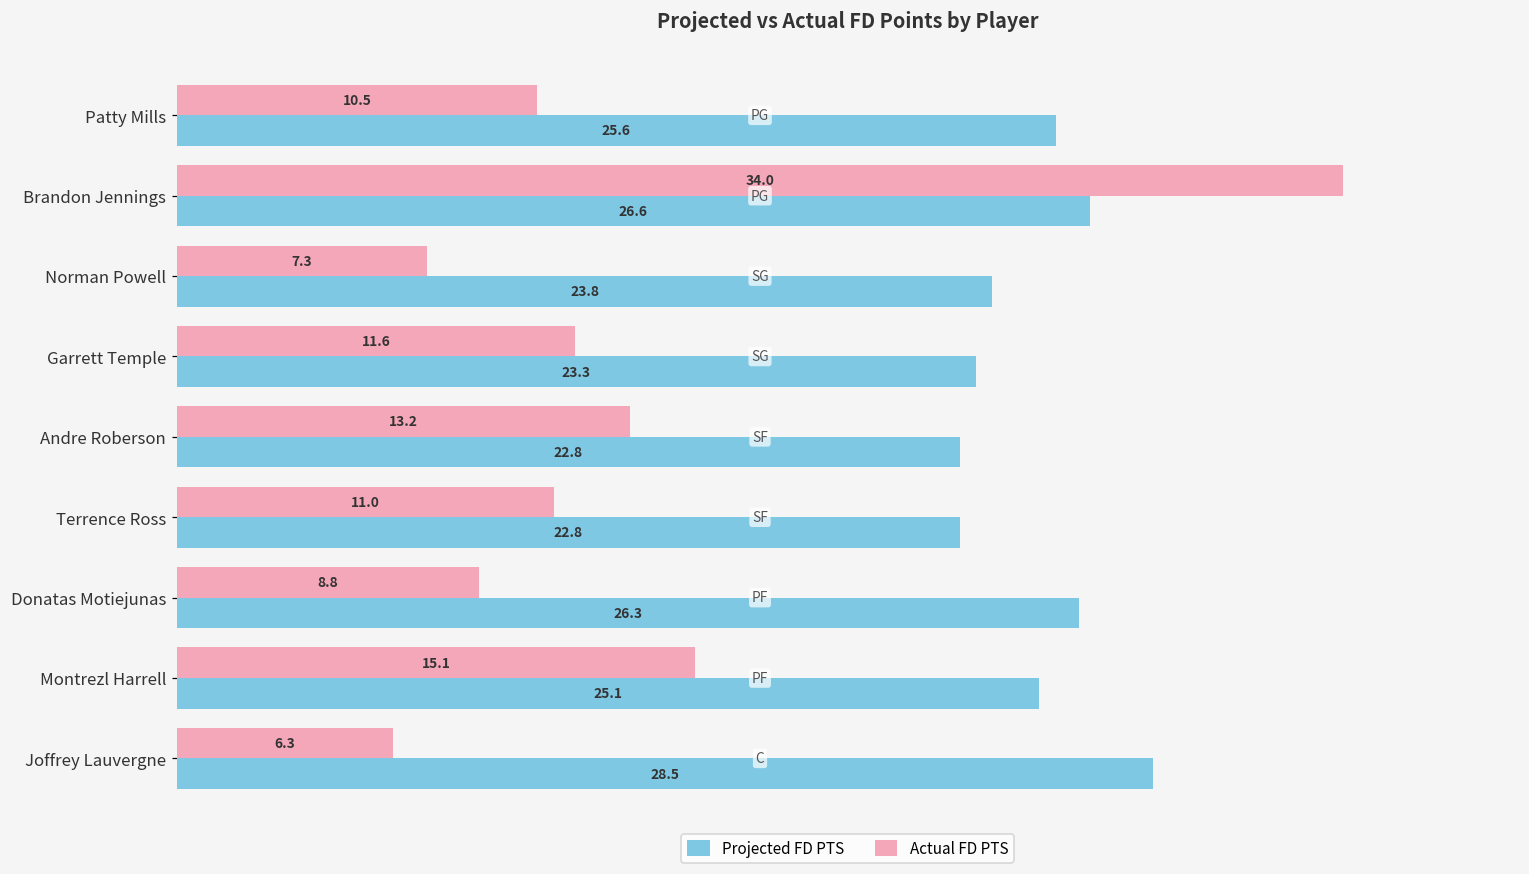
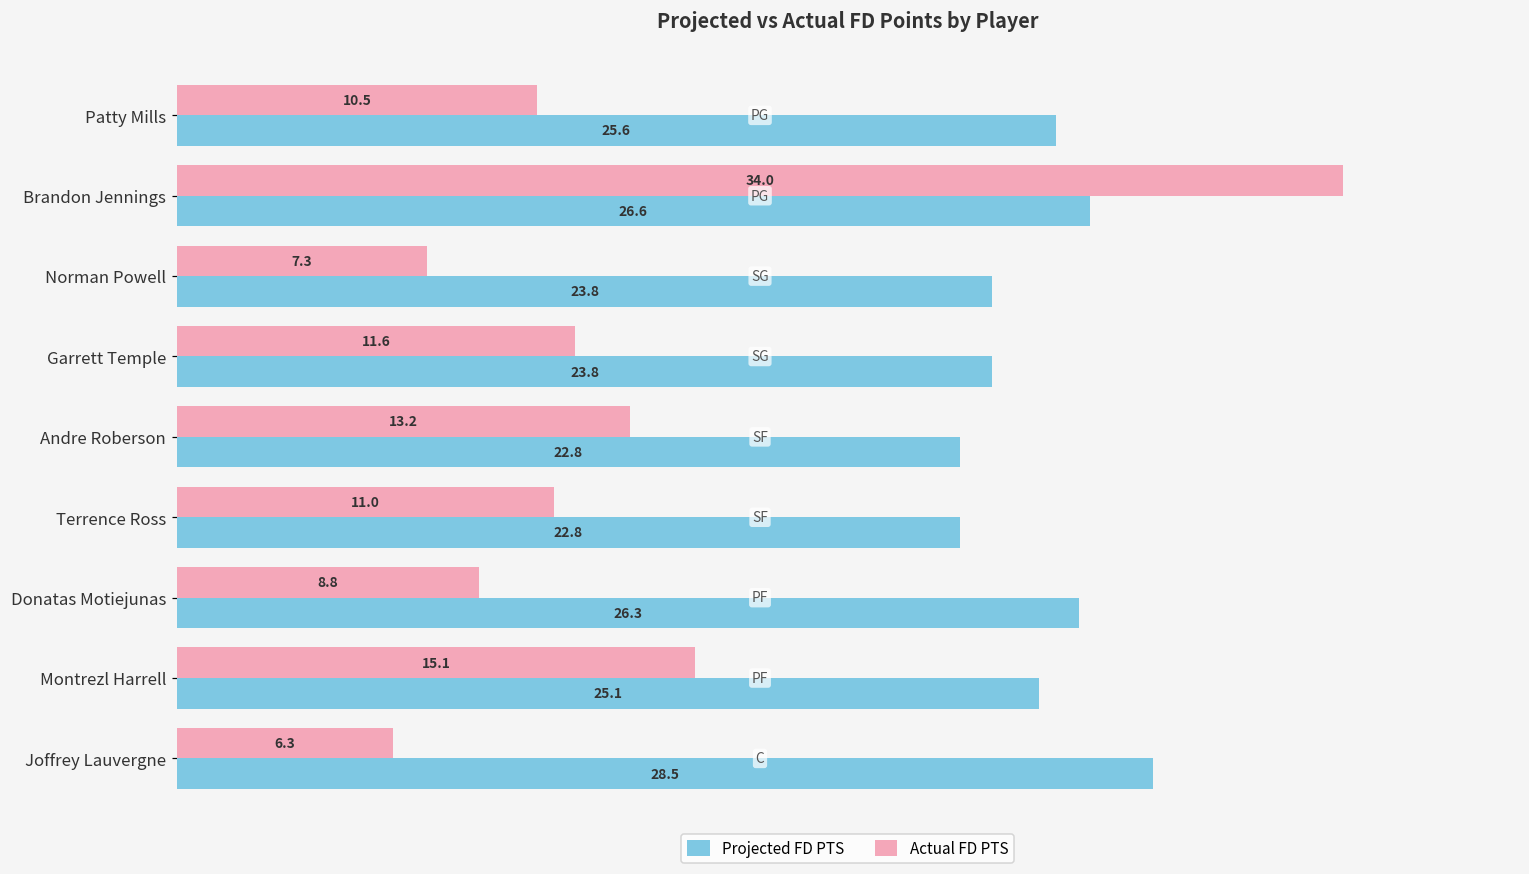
Projected FD PTS, Garrett Temple: 23.3 -> 23.8
